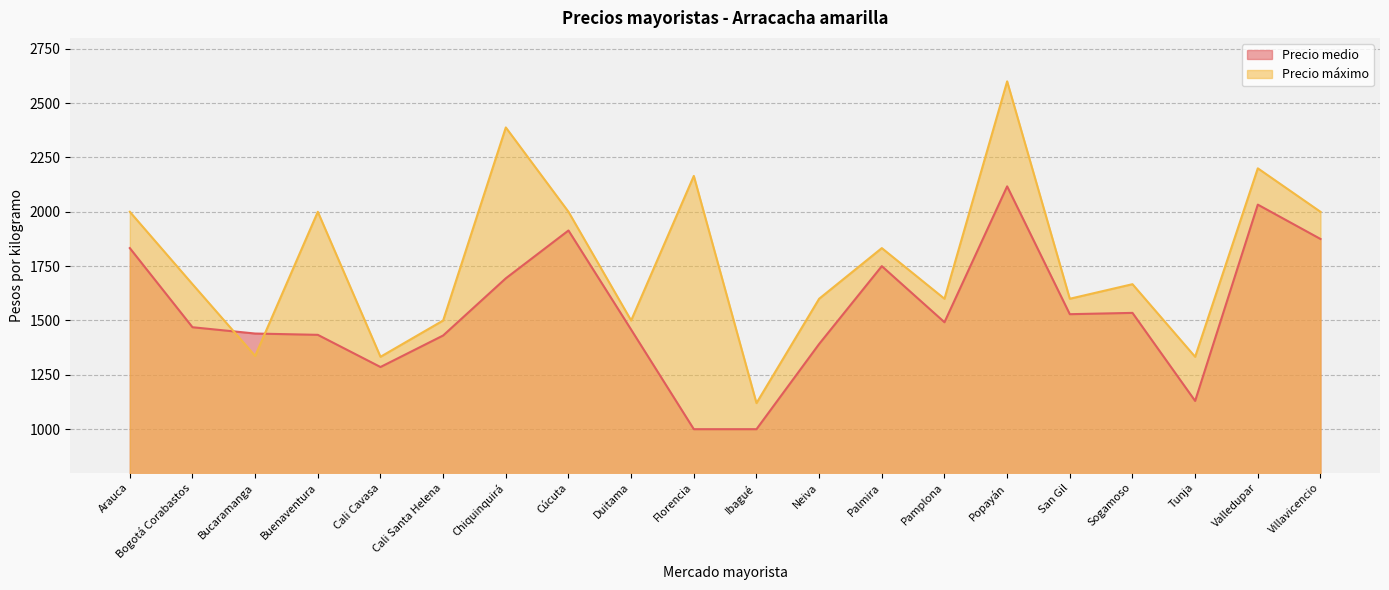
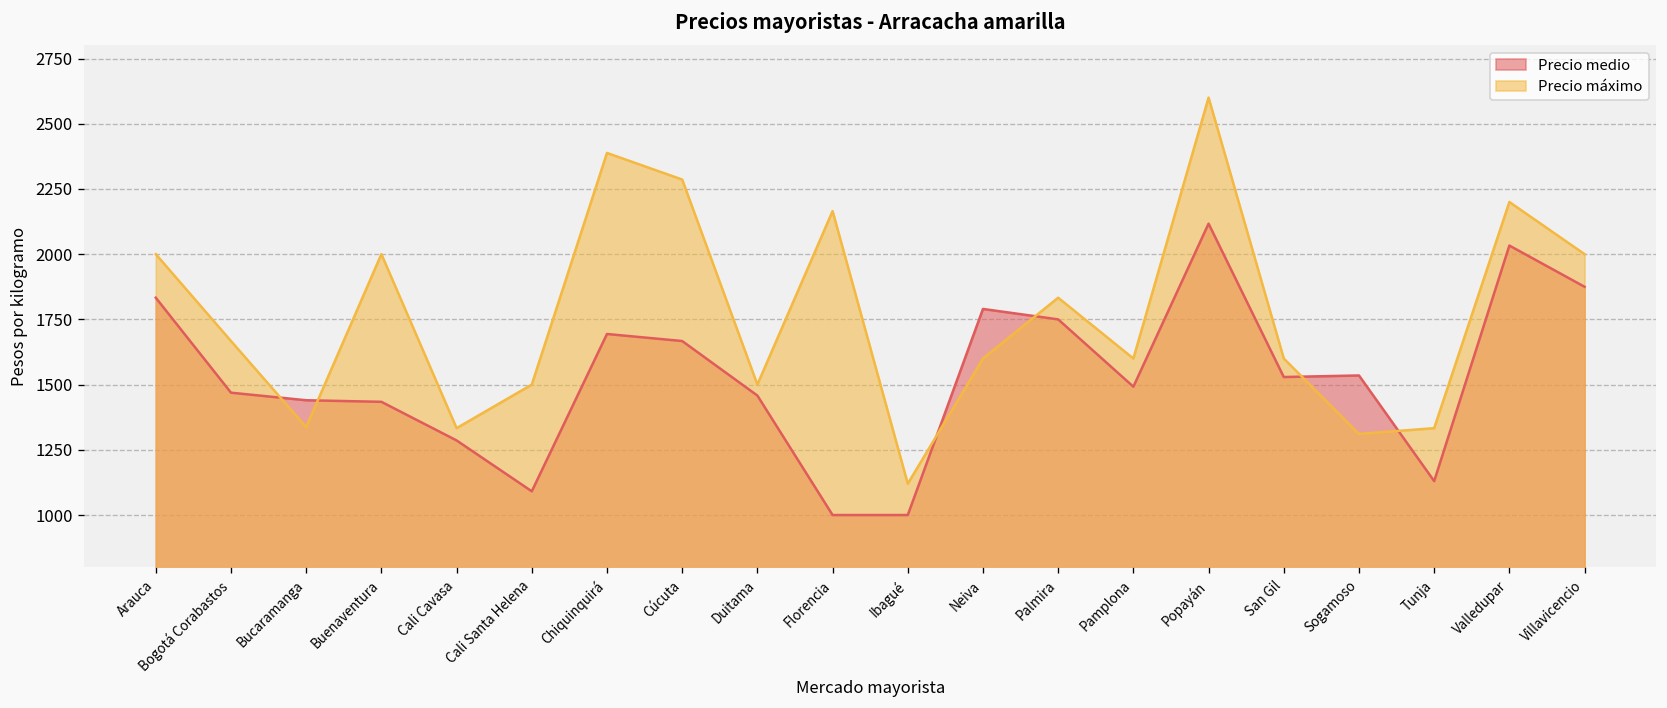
Precio medio, Cali Santa Helena: 1430 -> 1090
Precio medio, Cúcuta: 1910 -> 1670
Precio máximo, Cúcuta: 2000 -> 2290
Precio medio, Neiva: 1390 -> 1790
Precio máximo, Sogamoso: 1670 -> 1310
